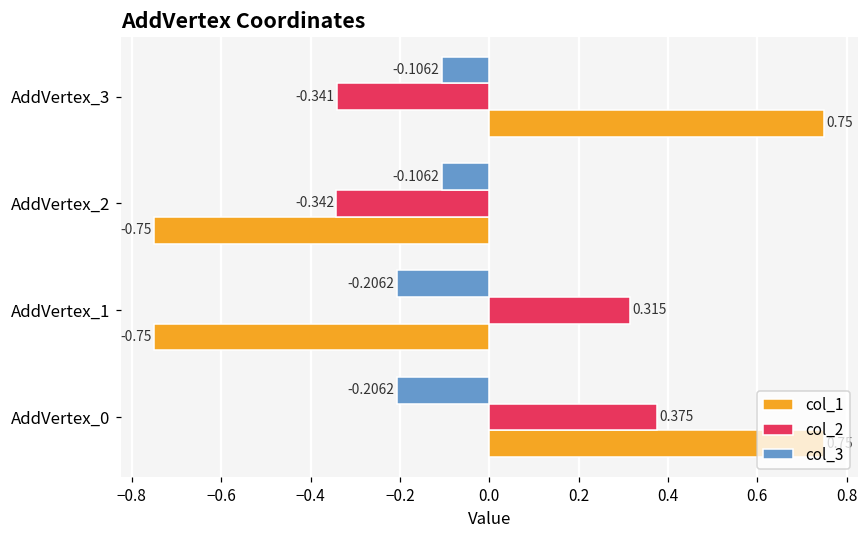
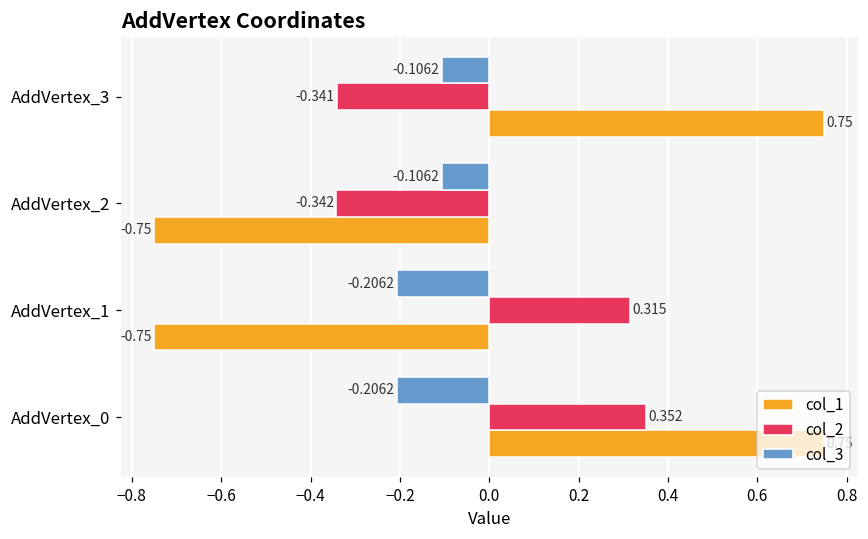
col_2, AddVertex_0: 0.375 -> 0.352
